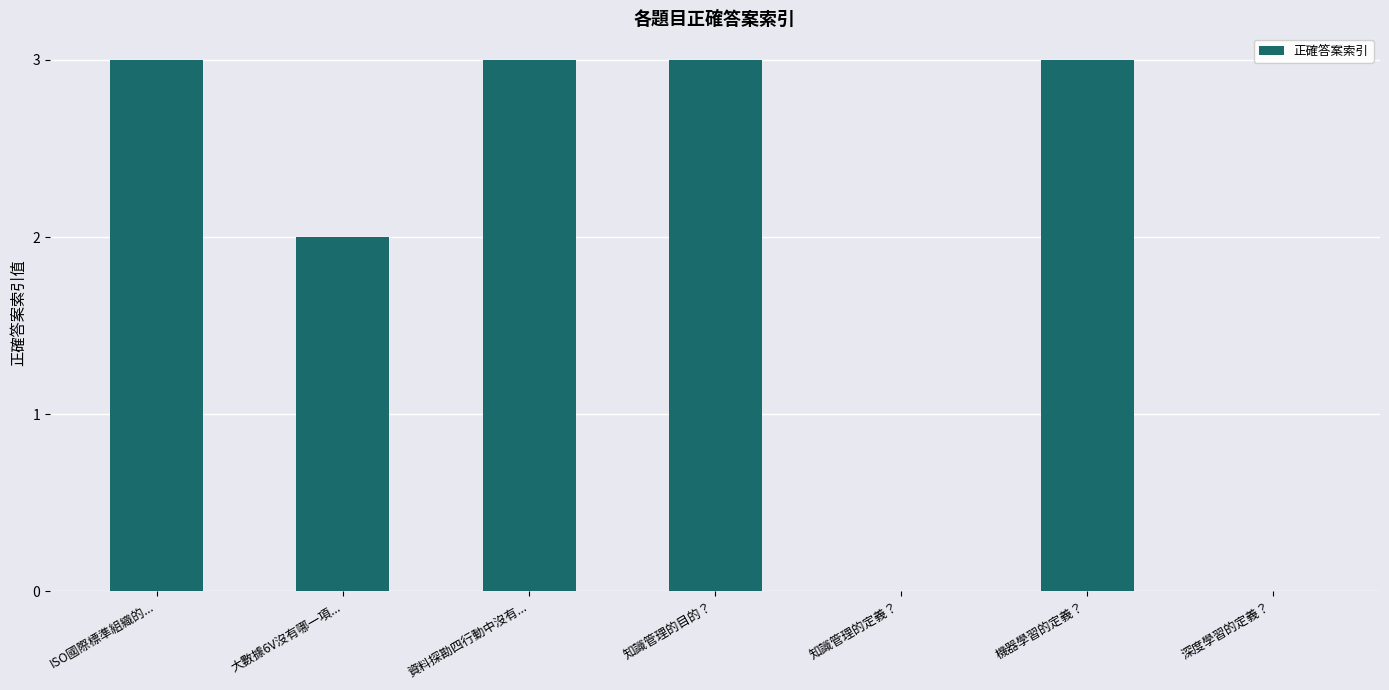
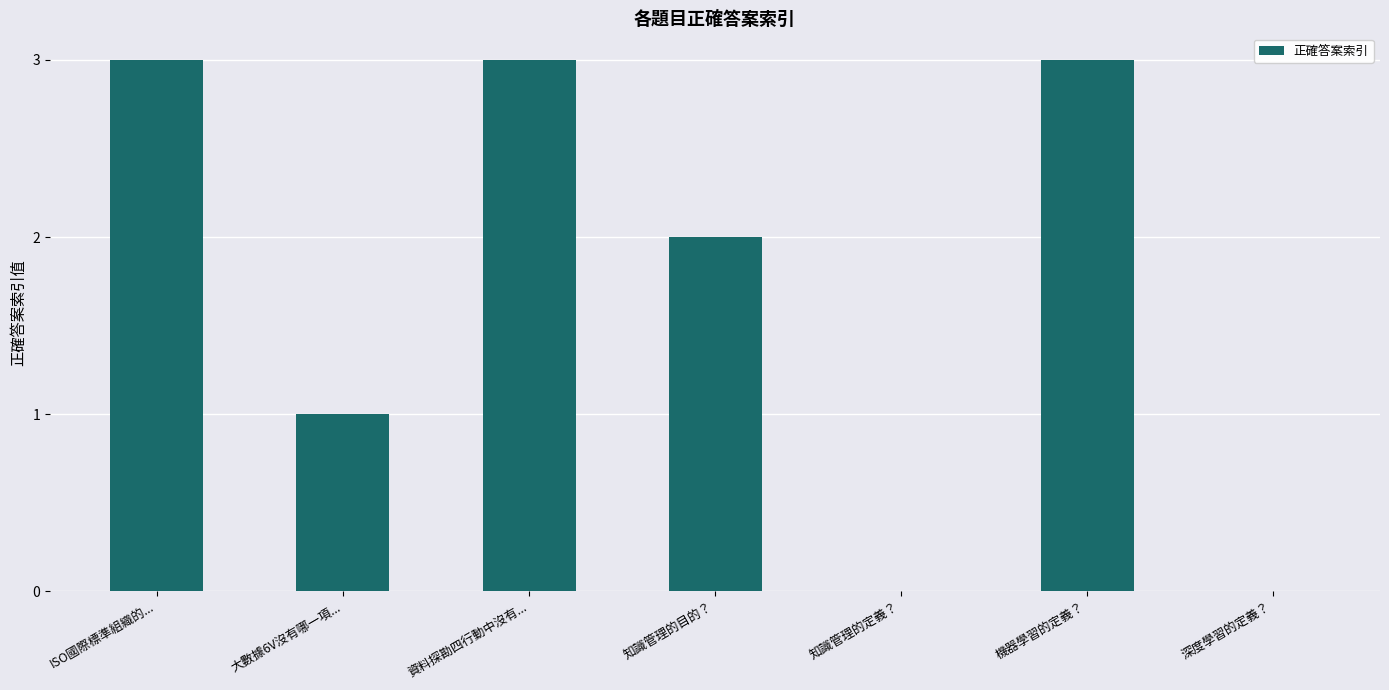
大數據6V沒有哪一項...: 2 -> 1
知識管理的目的？: 3 -> 2
